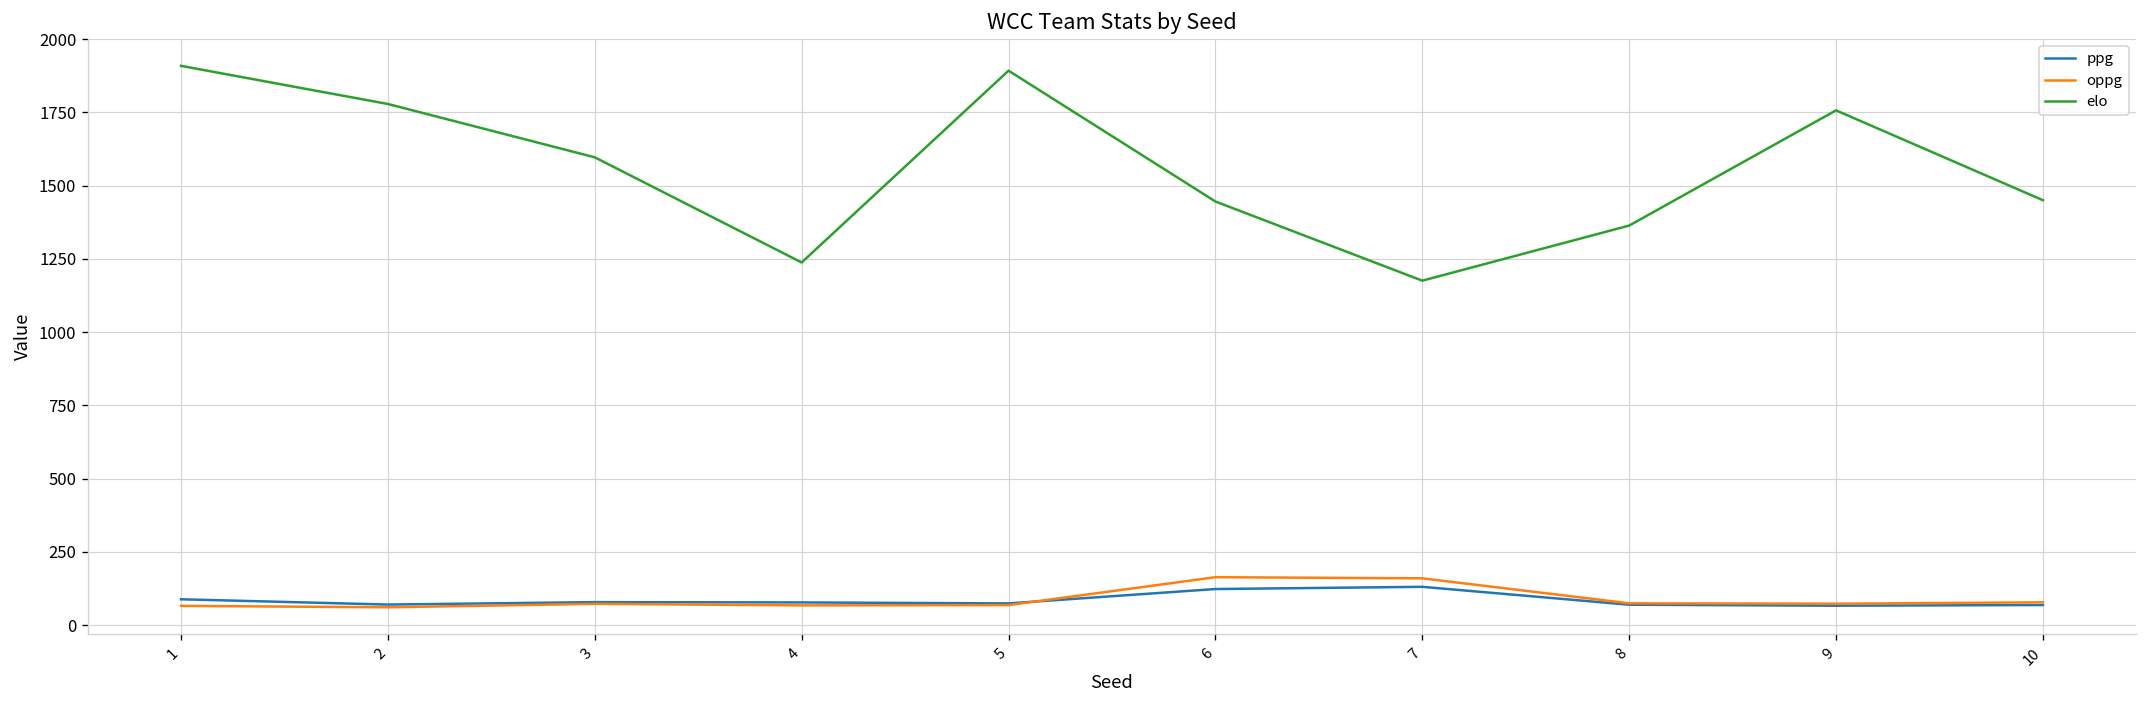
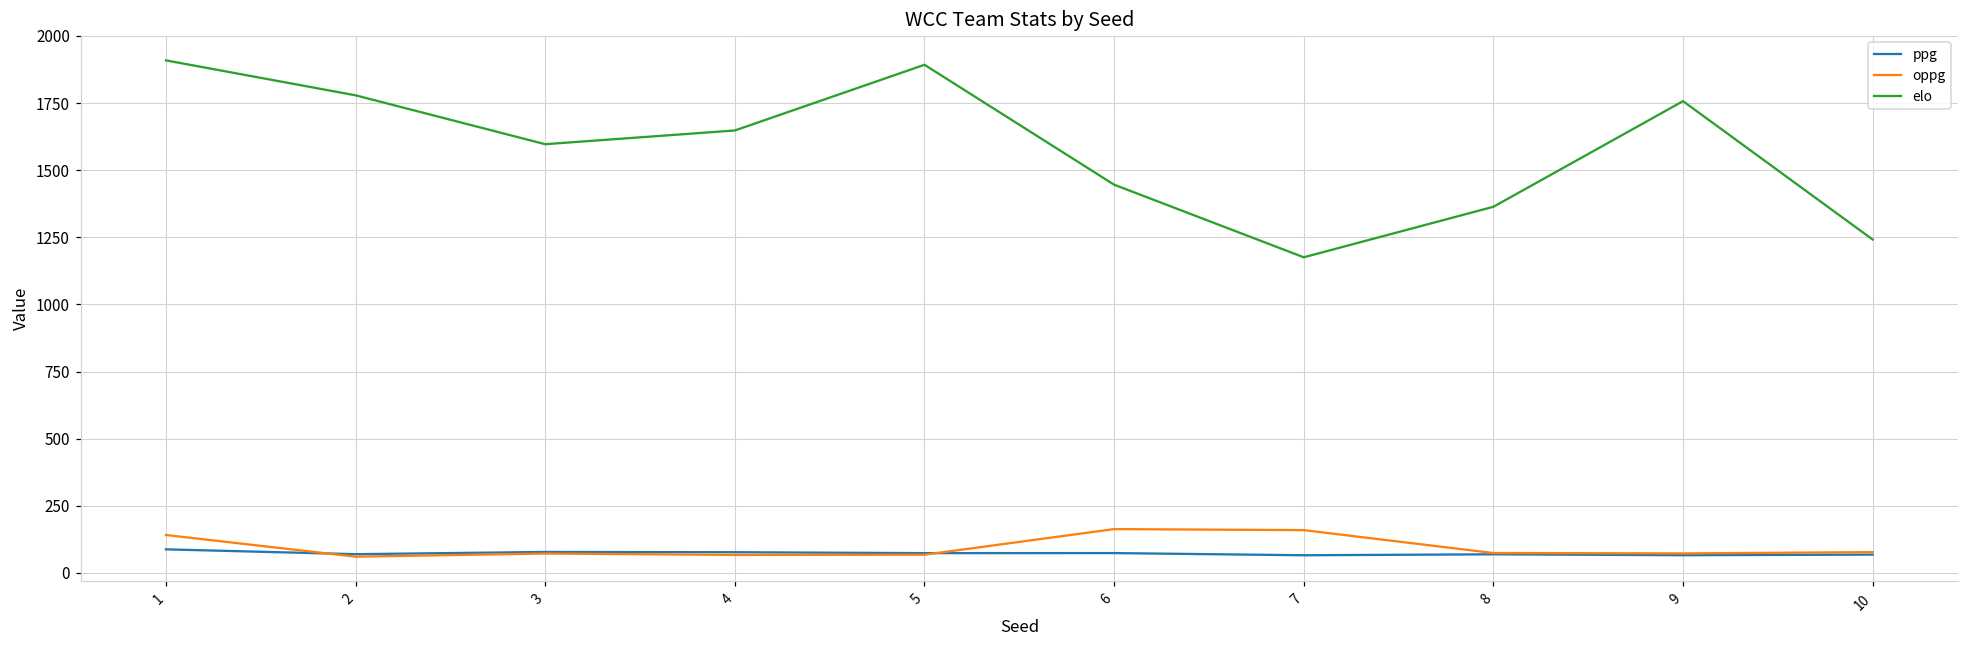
oppg, 1: 70 -> 140
elo, 4: 1240 -> 1650
ppg, 6: 120 -> 70
ppg, 7: 130 -> 70
elo, 10: 1450 -> 1240
